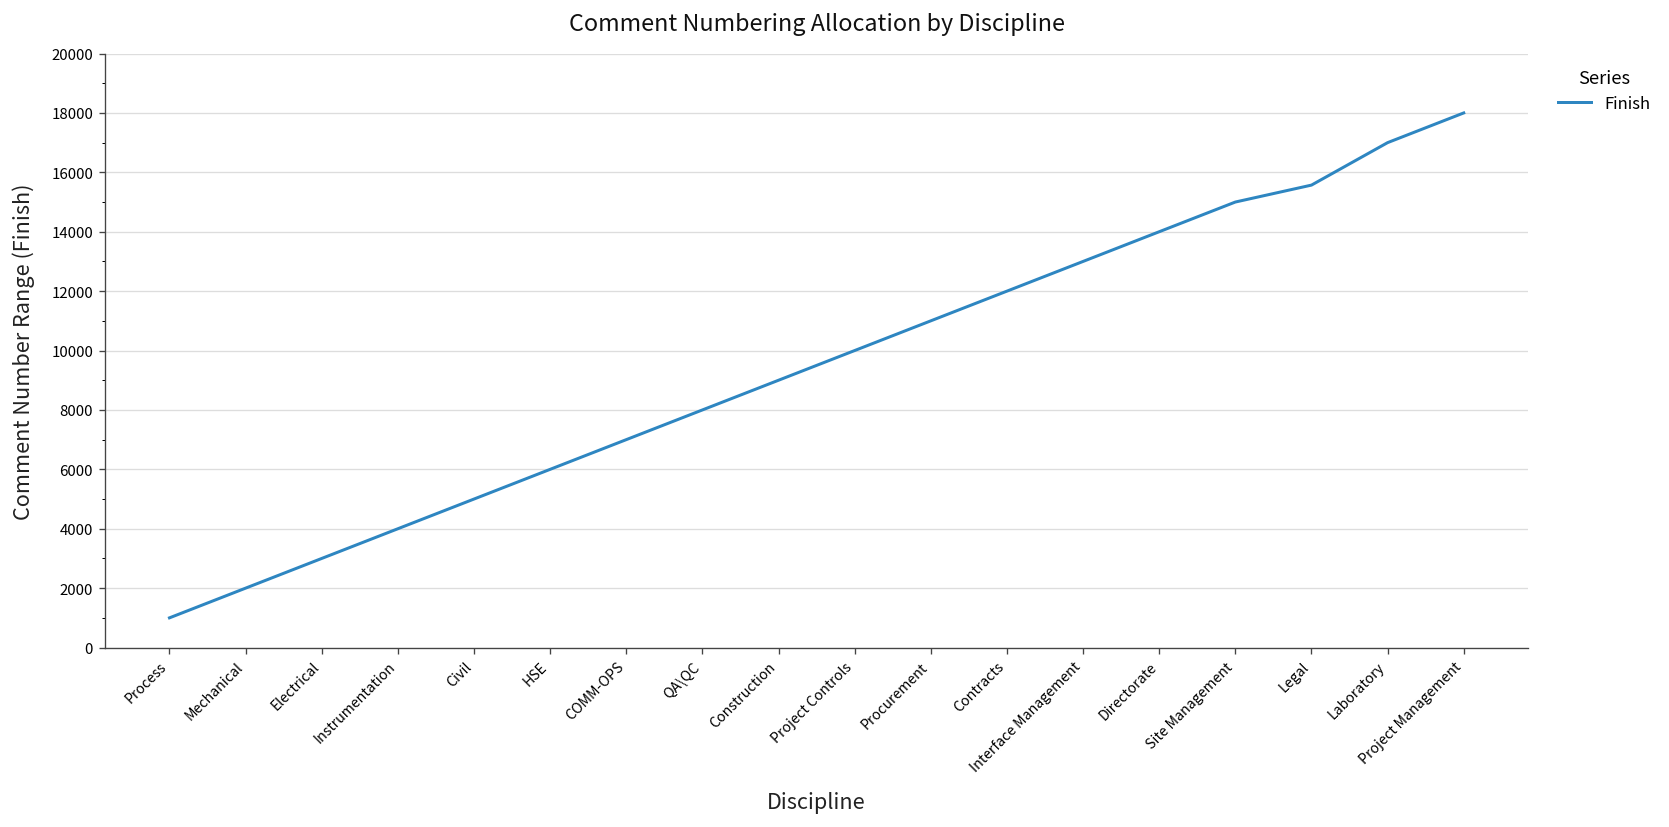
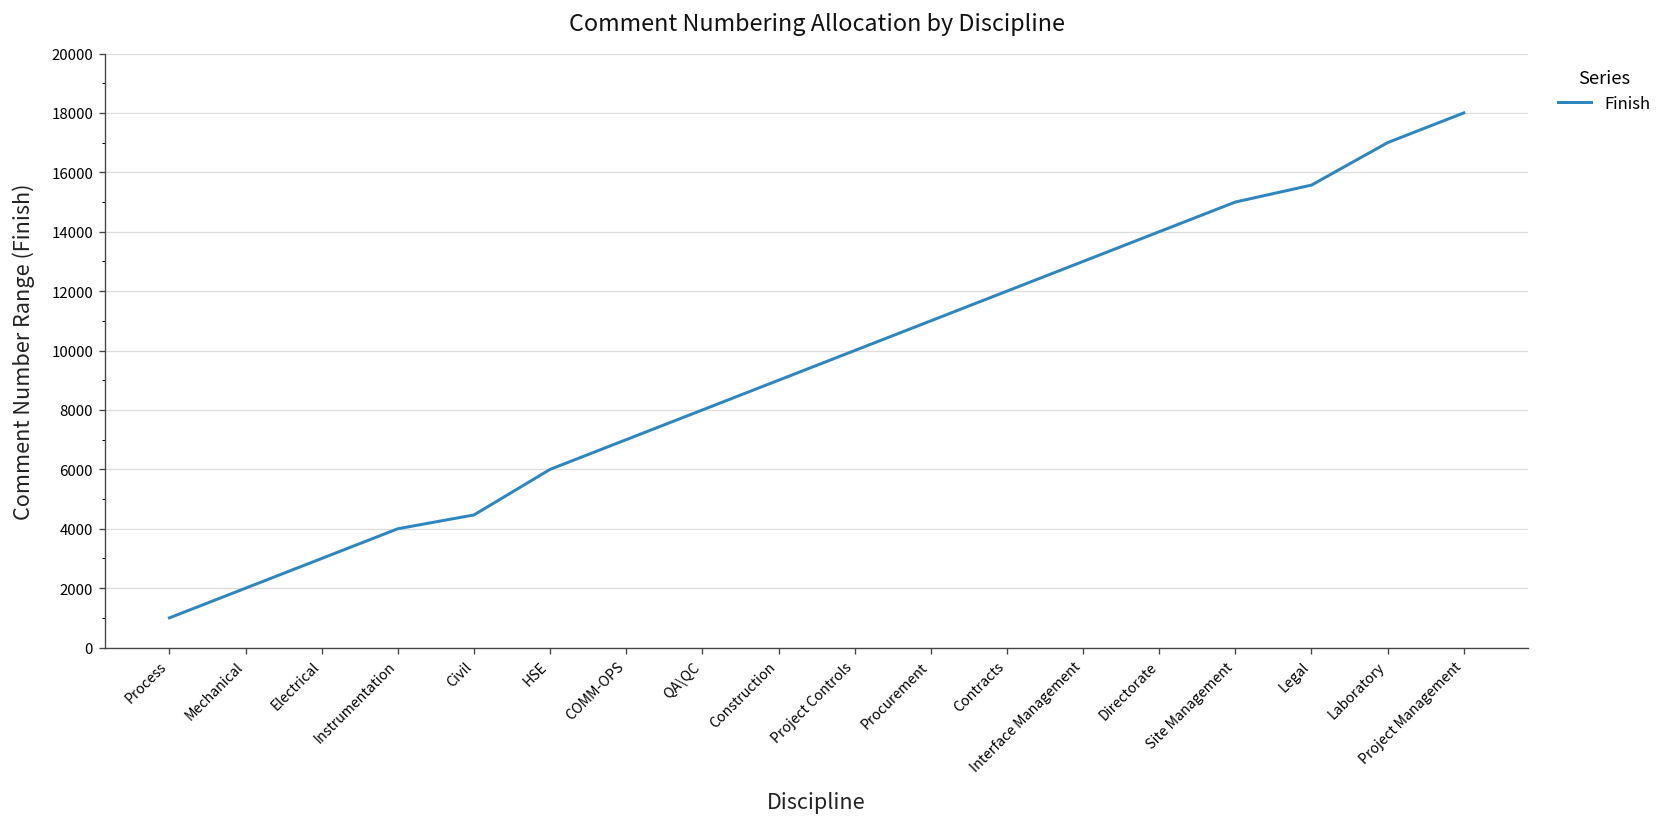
Civil: 5000 -> 4500
